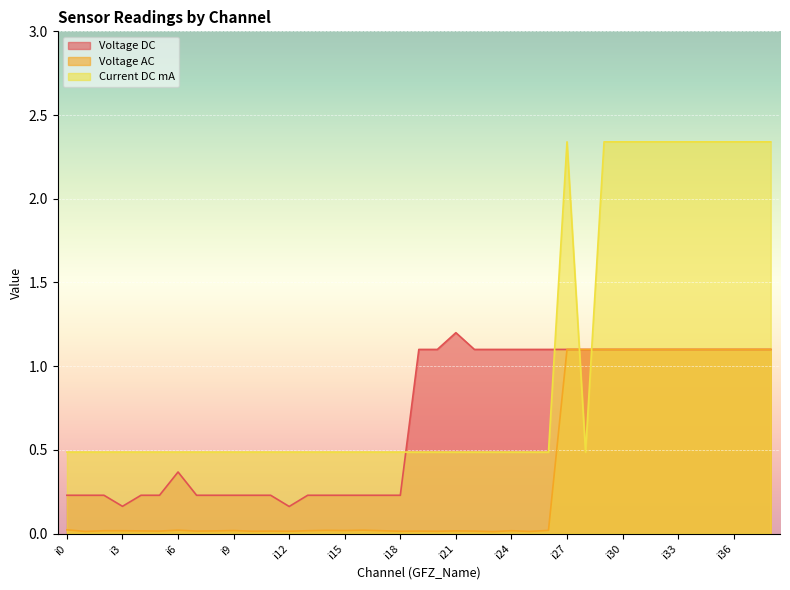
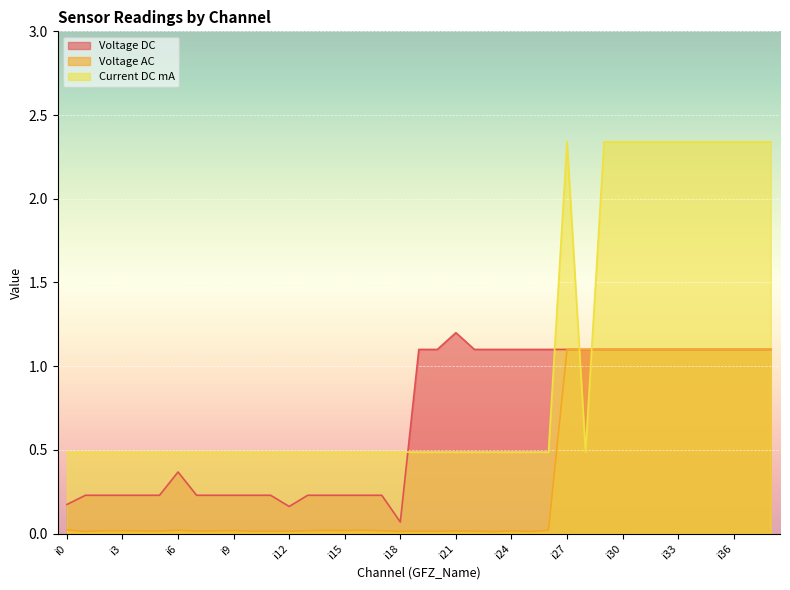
Voltage DC, i0: 0.23 -> 0.17
Voltage DC, i3: 0.16 -> 0.23
Voltage DC, i18: 0.23 -> 0.07
